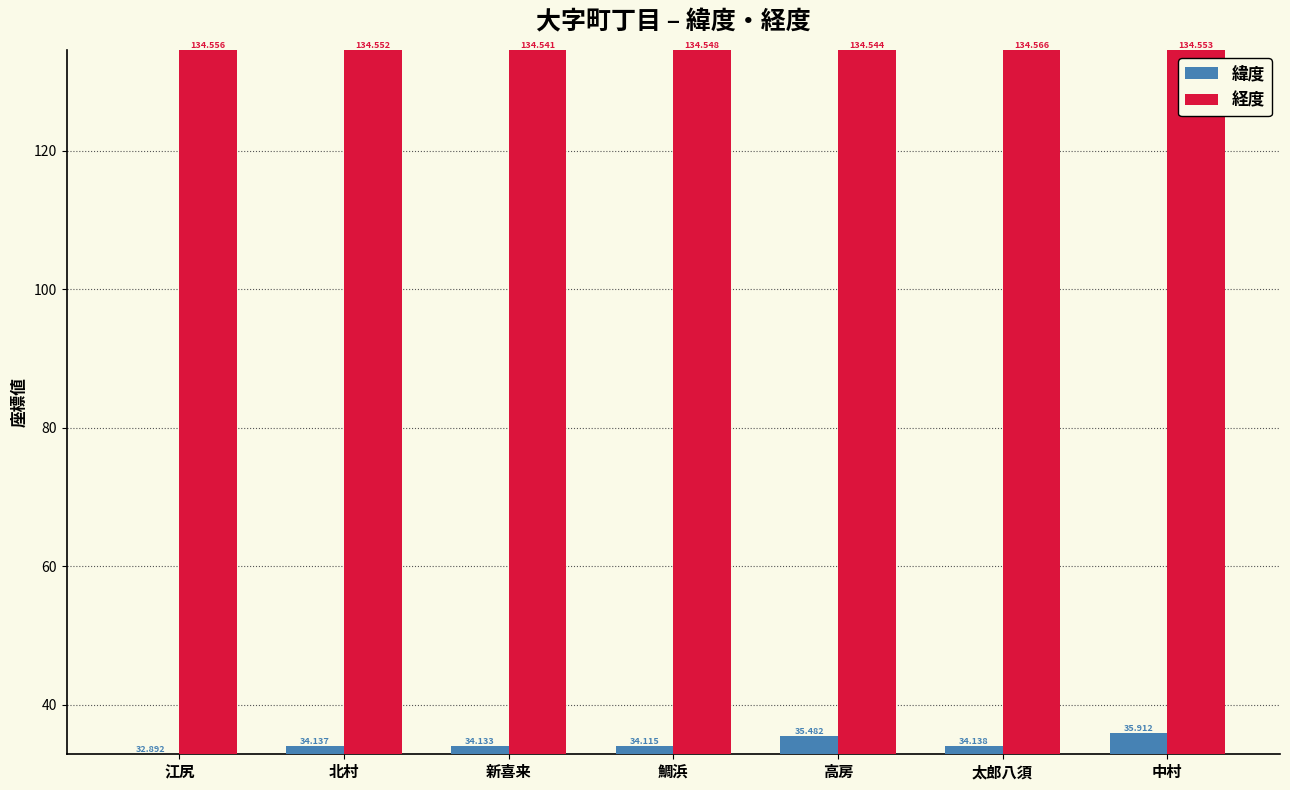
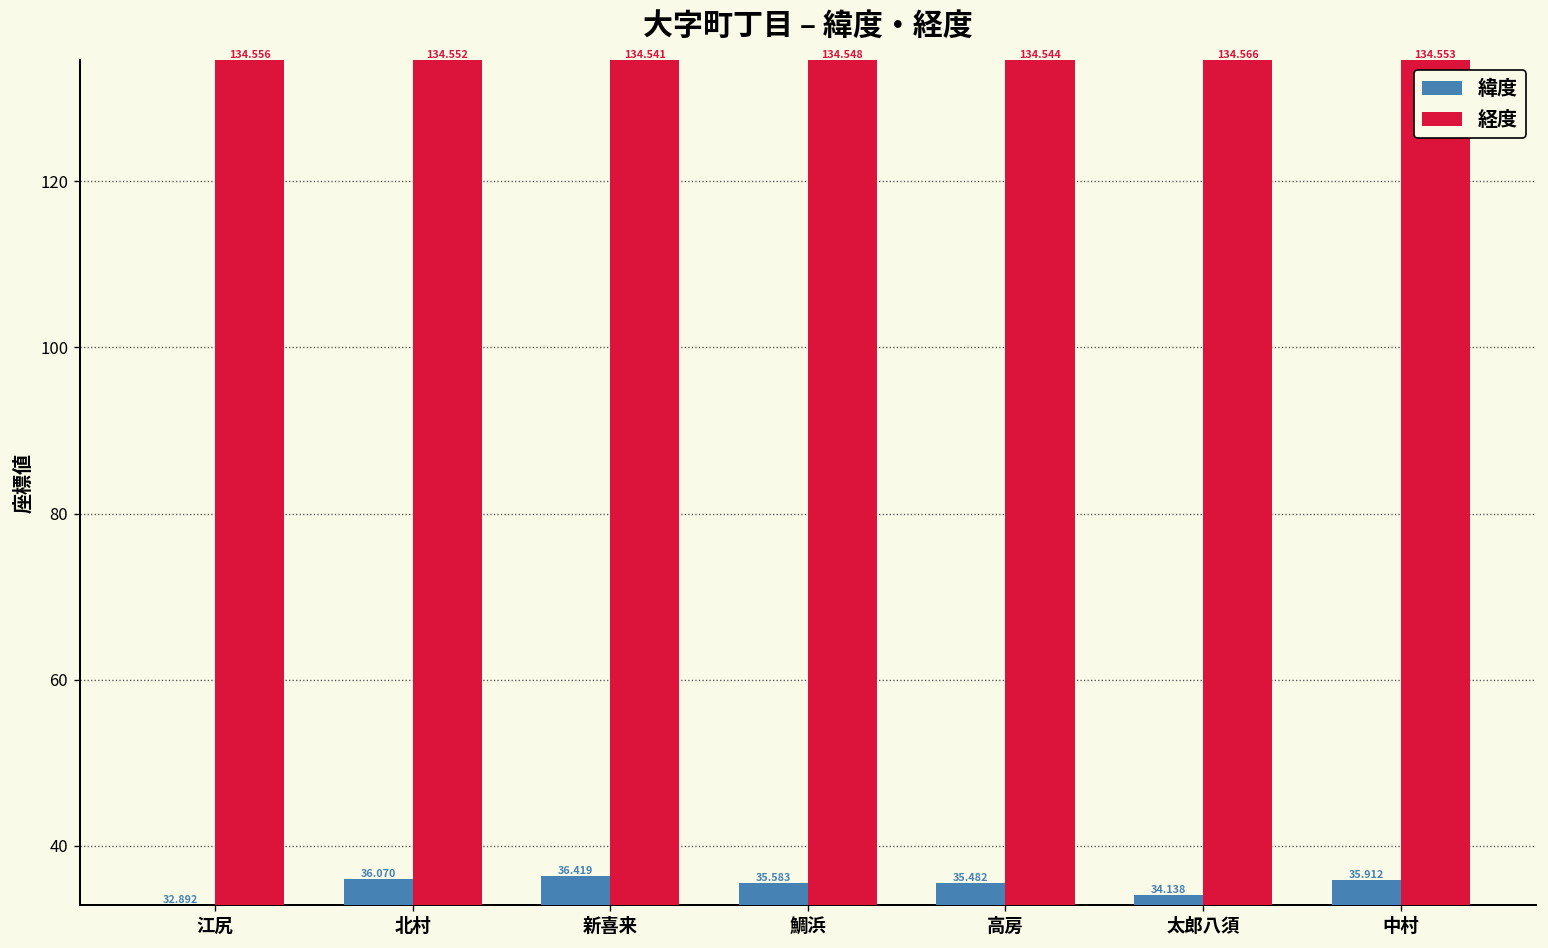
緯度, 北村: 34.137 -> 36.070
緯度, 新喜来: 34.133 -> 36.419
緯度, 鯛浜: 34.115 -> 35.583
